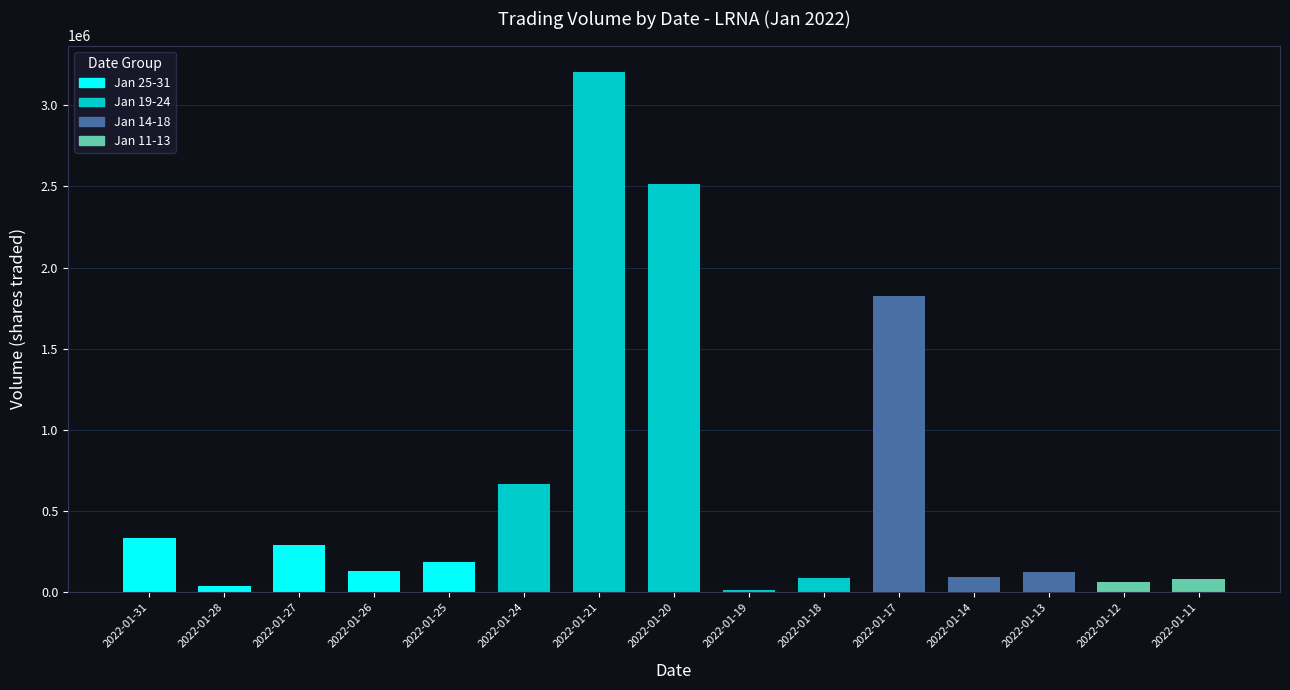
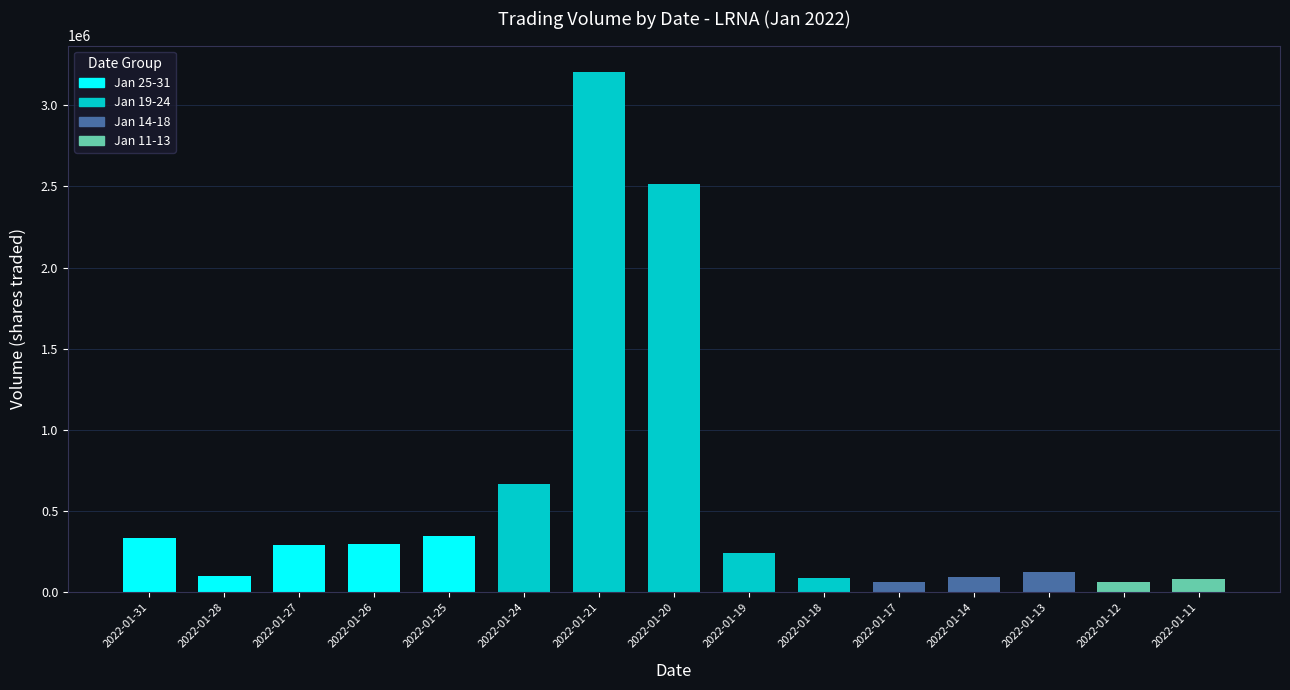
2022-01-28: 40000 -> 100000
2022-01-26: 130000 -> 300000
2022-01-25: 180000 -> 340000
2022-01-19: 10000 -> 240000
2022-01-17: 1820000 -> 60000
